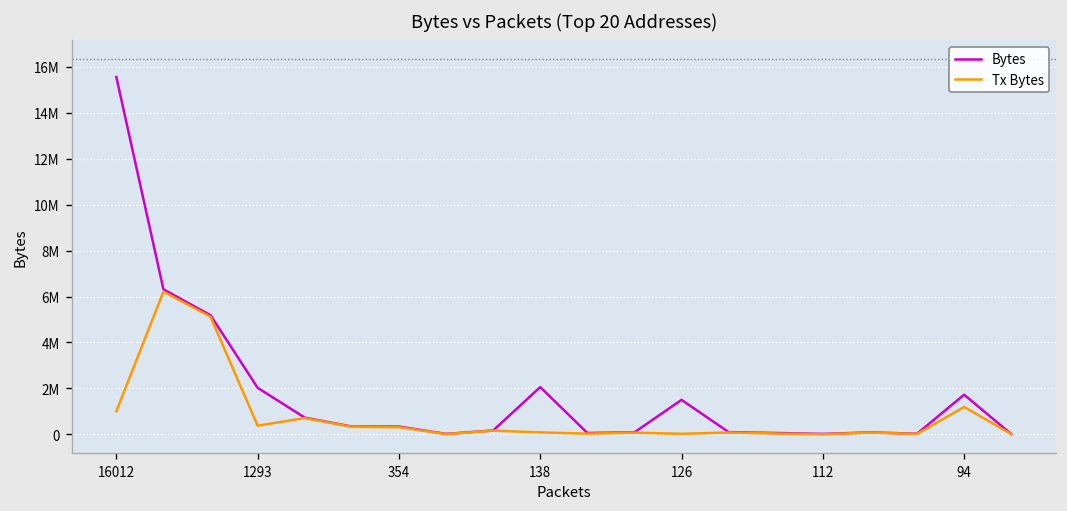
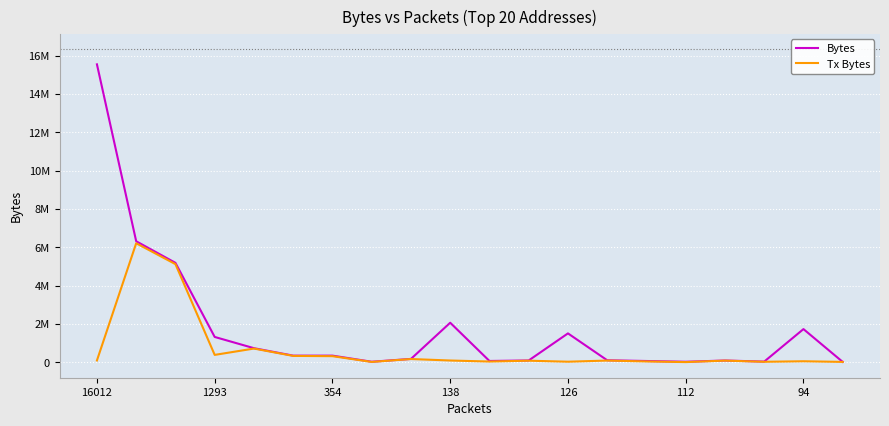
Tx Bytes, 16012: 1000000 -> 100000
Bytes, 1293: 2000000 -> 1300000
Tx Bytes, 94: 1200000 -> 0
